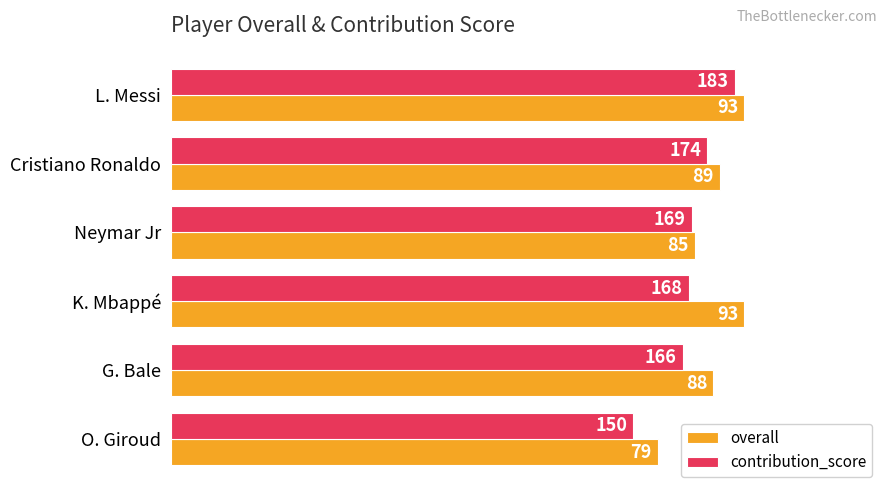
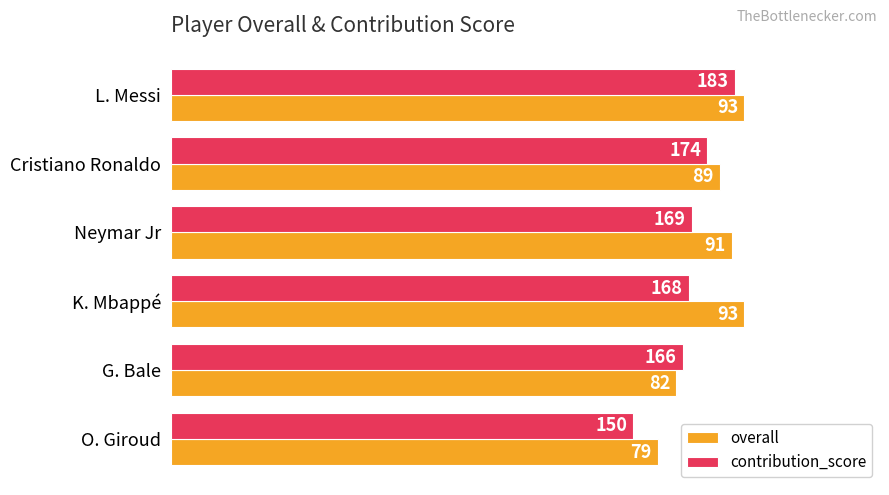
overall, Neymar Jr: 85 -> 91
overall, G. Bale: 88 -> 82
